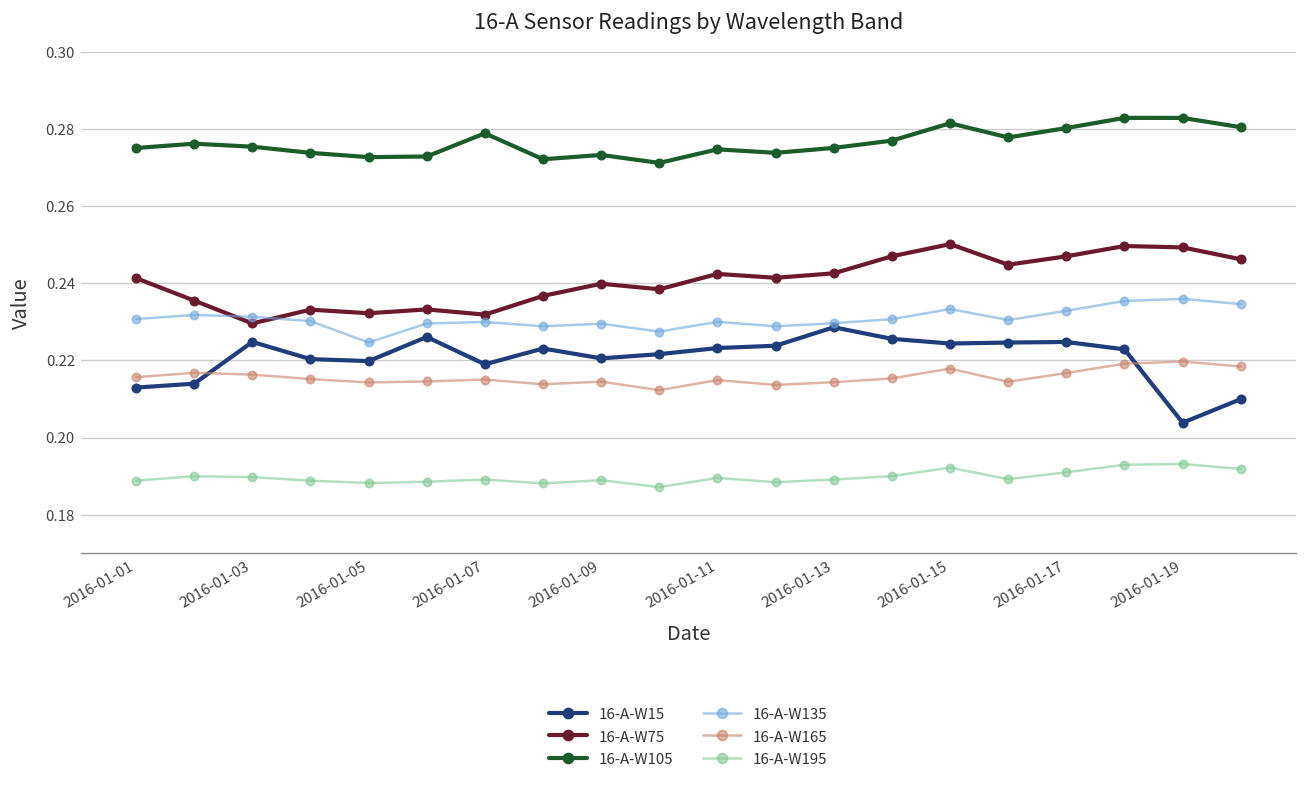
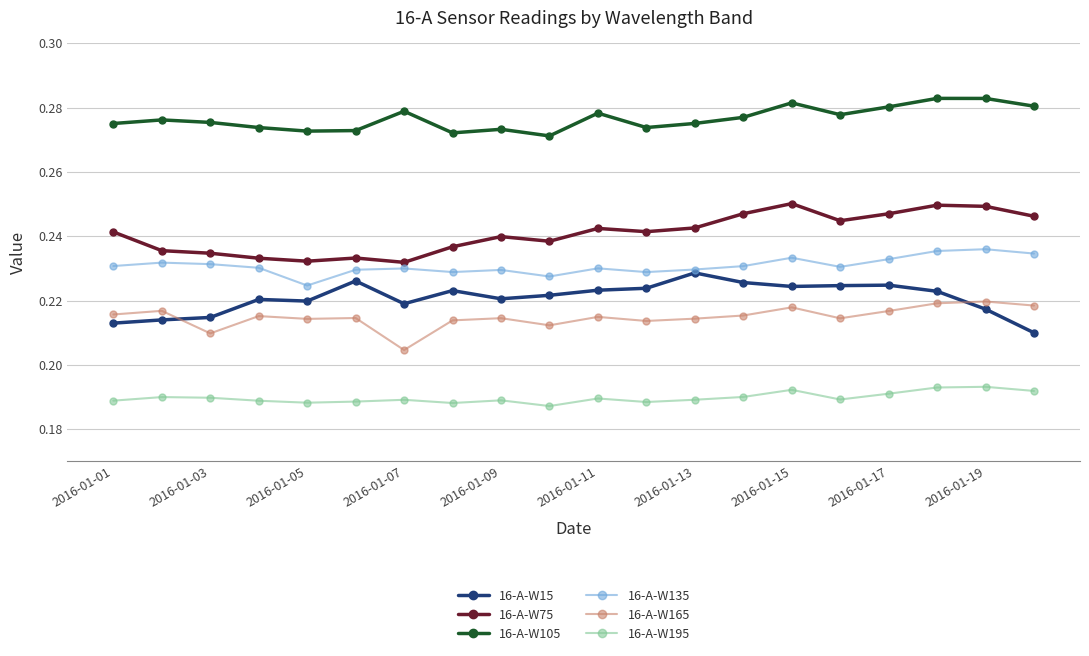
16-A-W15, 2016-01-03: 0.225 -> 0.215
16-A-W75, 2016-01-03: 0.230 -> 0.235
16-A-W165, 2016-01-03: 0.216 -> 0.210
16-A-W165, 2016-01-07: 0.215 -> 0.205
16-A-W105, 2016-01-11: 0.275 -> 0.278
16-A-W15, 2016-01-19: 0.204 -> 0.217
